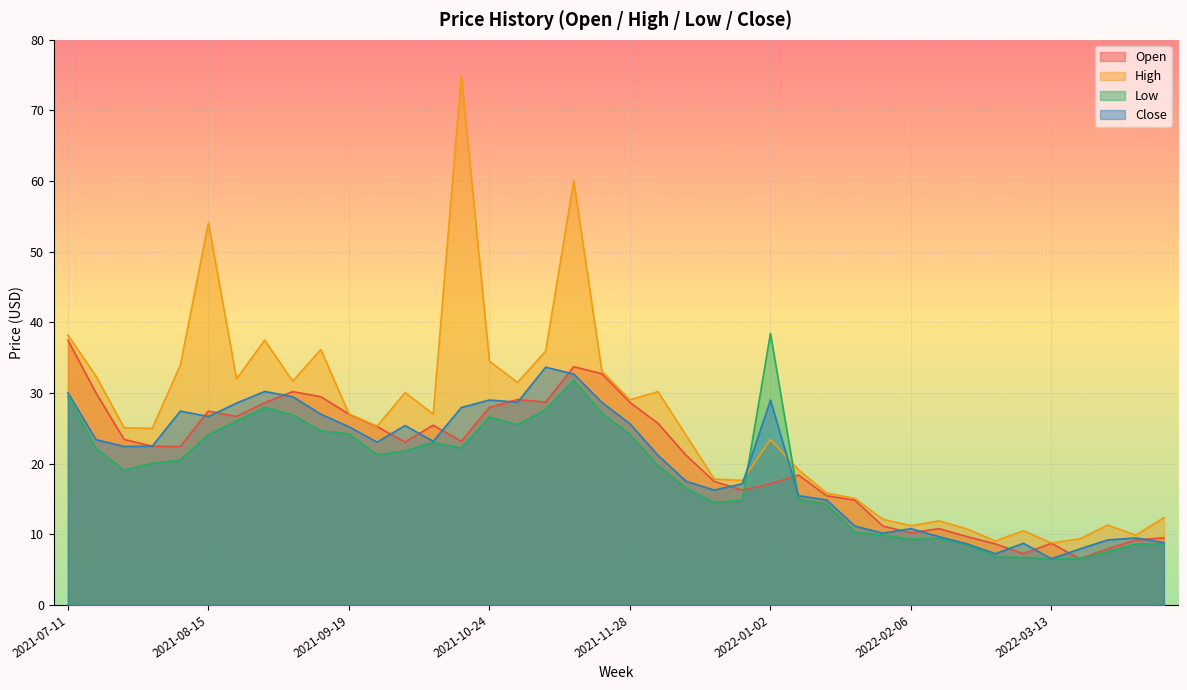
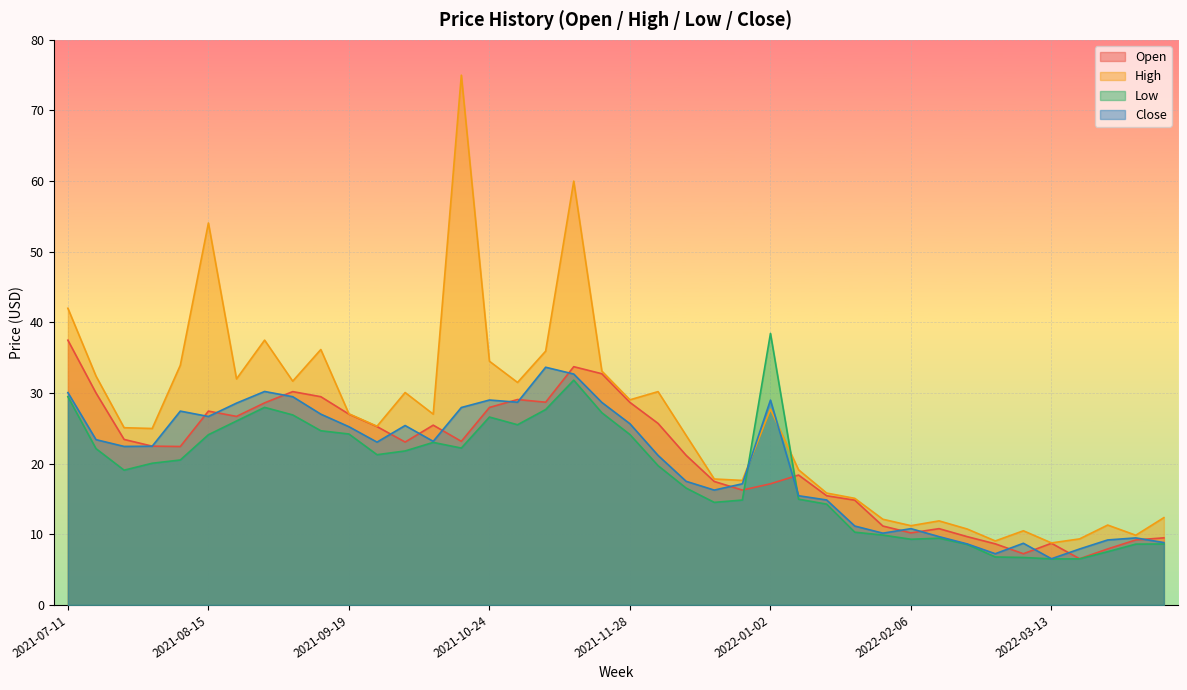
High, 2021-07-11: 38 -> 42
High, 2022-01-02: 23 -> 28
